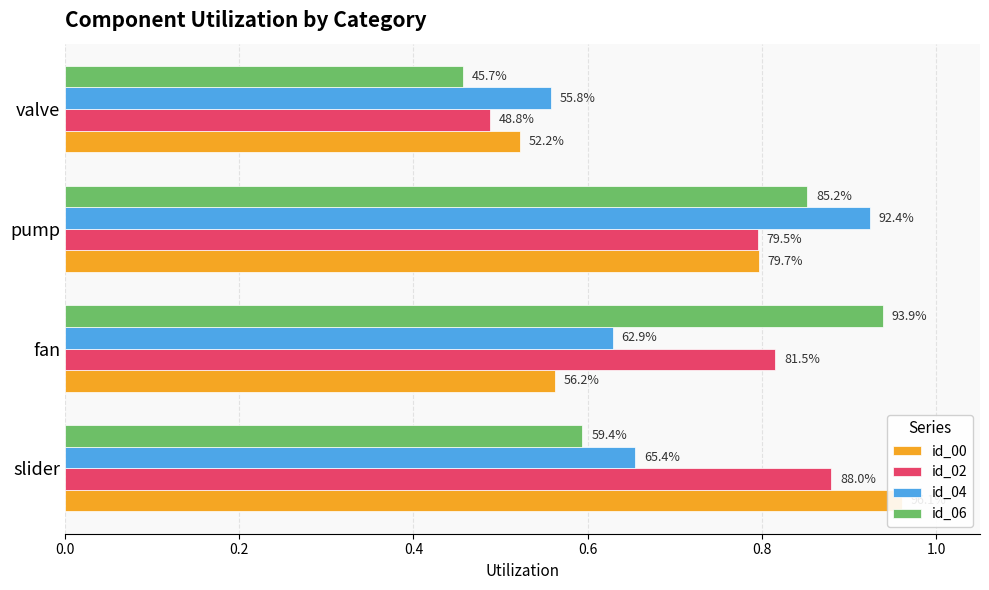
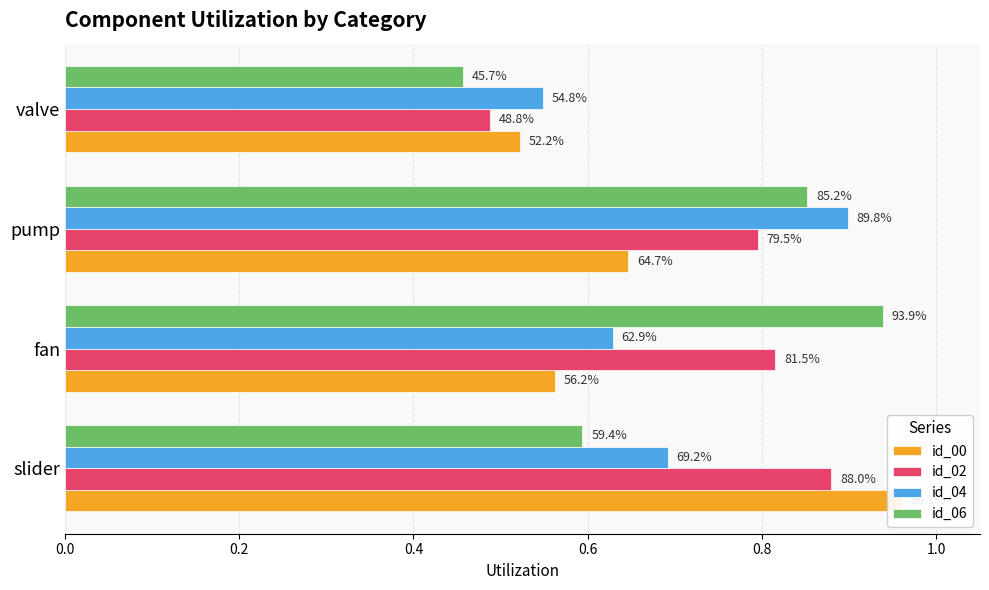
id_04, valve: 55.8% -> 54.8%
id_04, pump: 92.4% -> 89.8%
id_00, pump: 79.7% -> 64.7%
id_04, slider: 65.4% -> 69.2%
